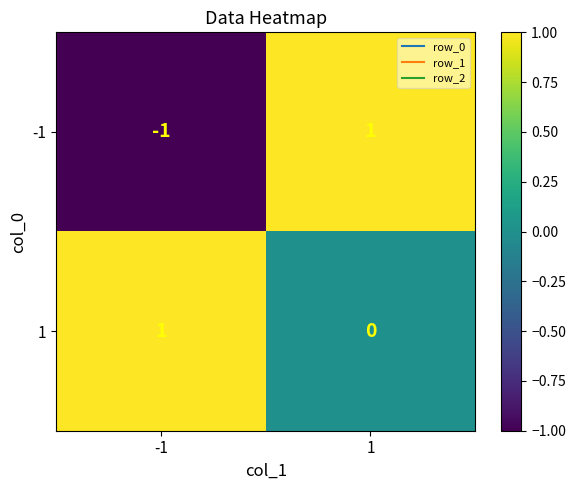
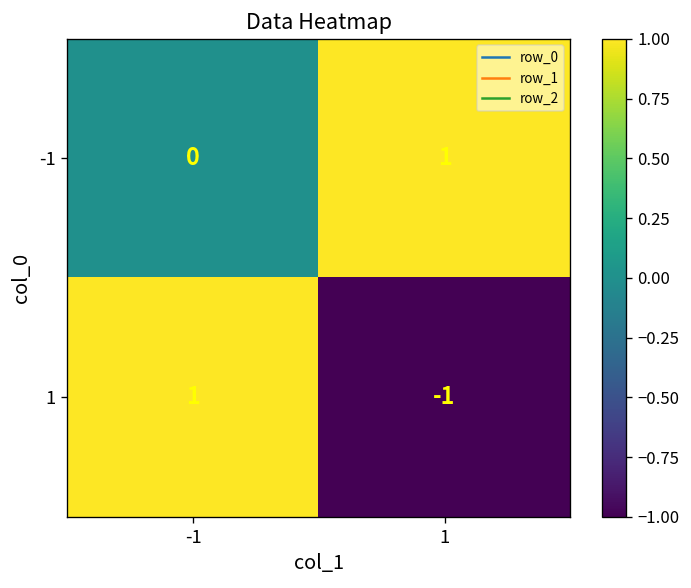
-1, -1: -1 -> 0
1, 1: 0 -> -1
